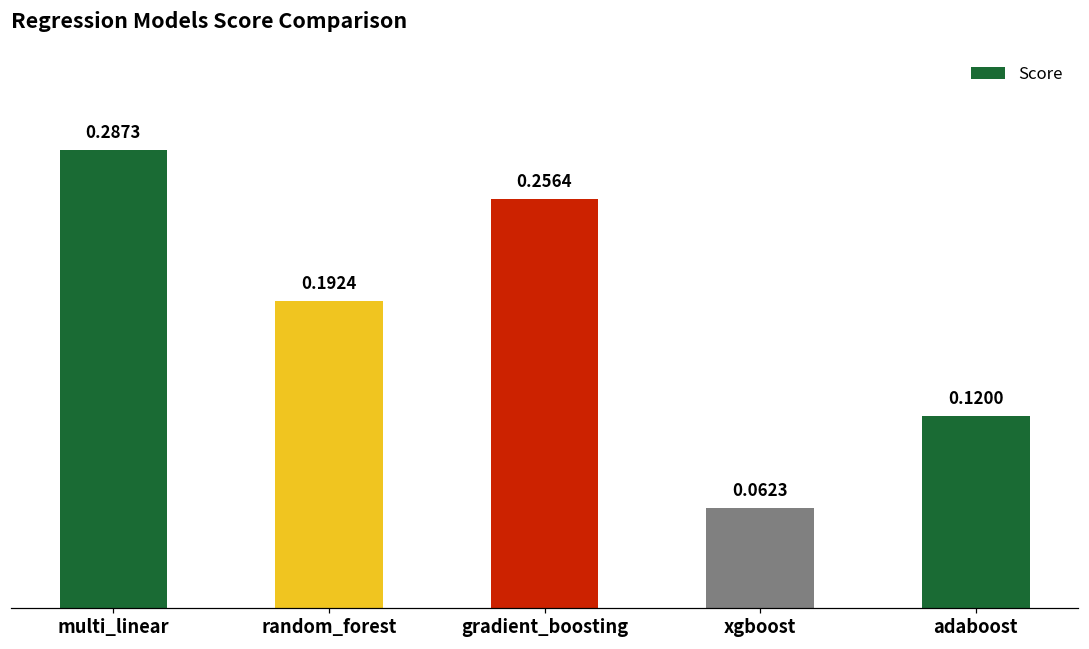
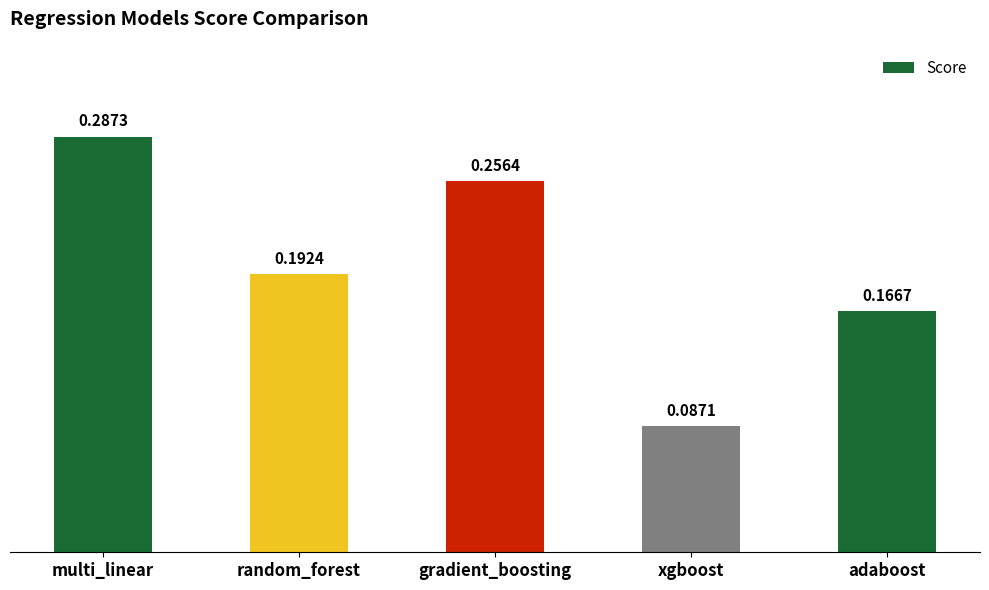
xgboost: 0.0623 -> 0.0871
adaboost: 0.1200 -> 0.1667
